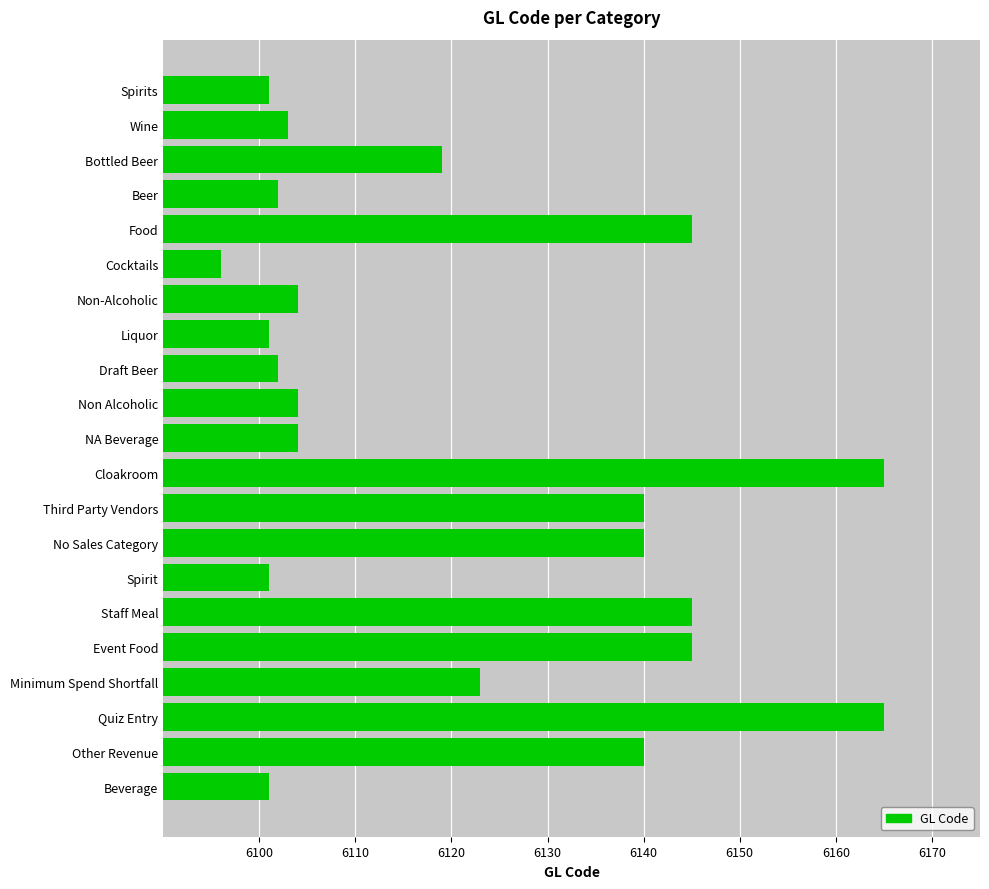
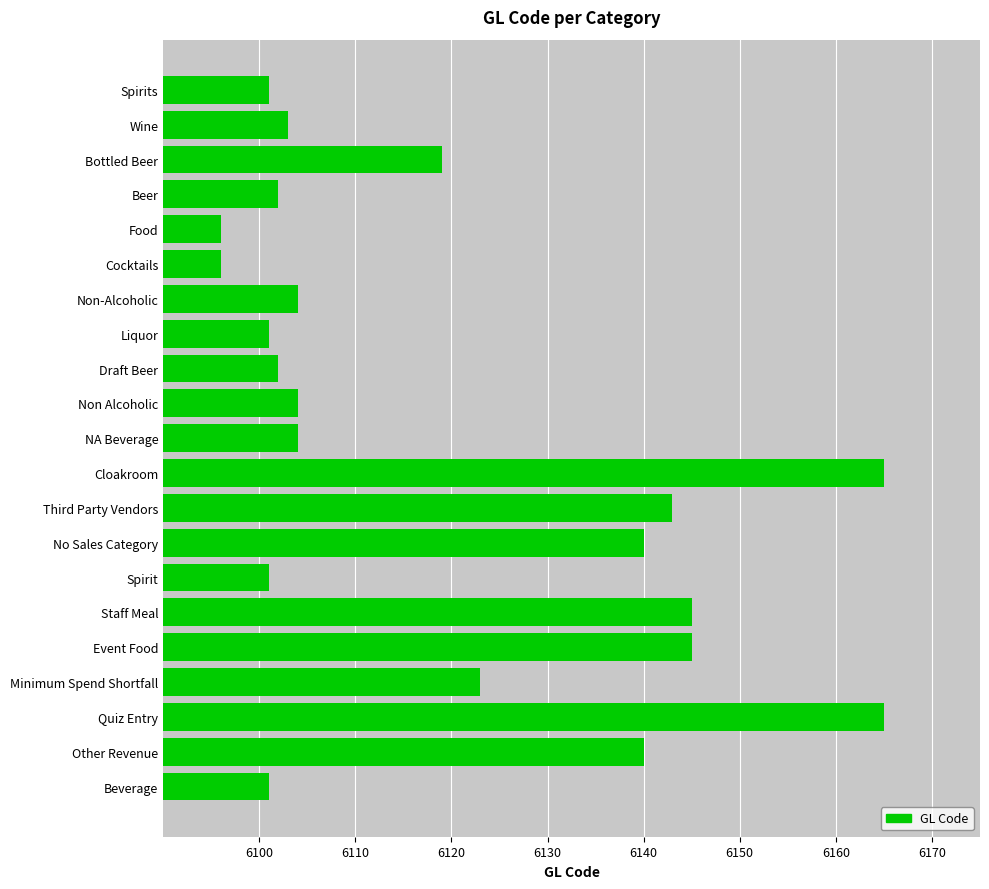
Food: 6145 -> 6096
Third Party Vendors: 6140 -> 6143
